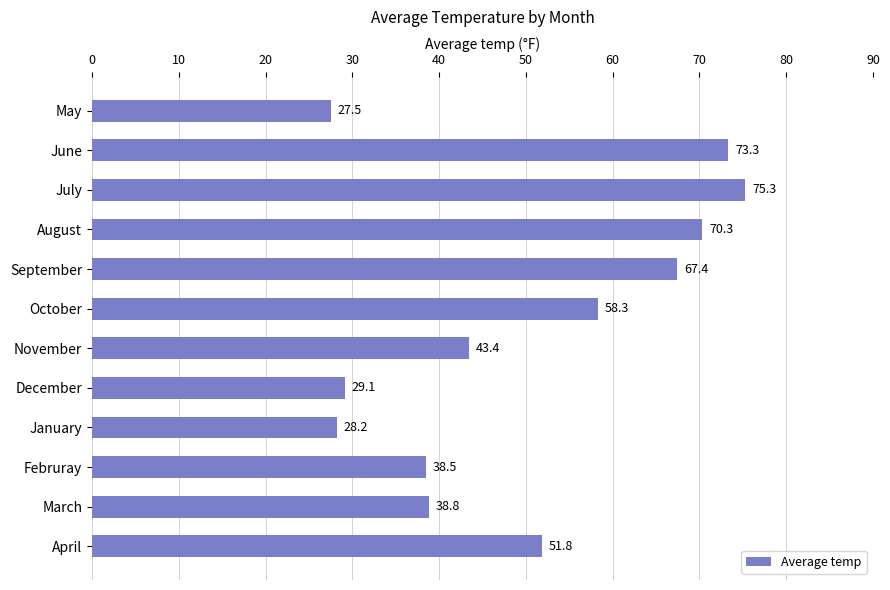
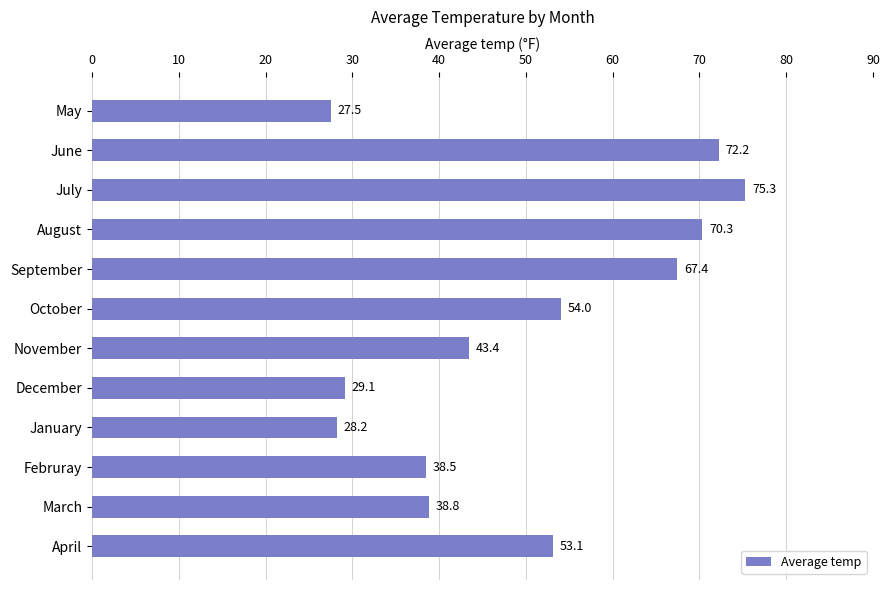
June: 73.3 -> 72.2
October: 58.3 -> 54.0
April: 51.8 -> 53.1
